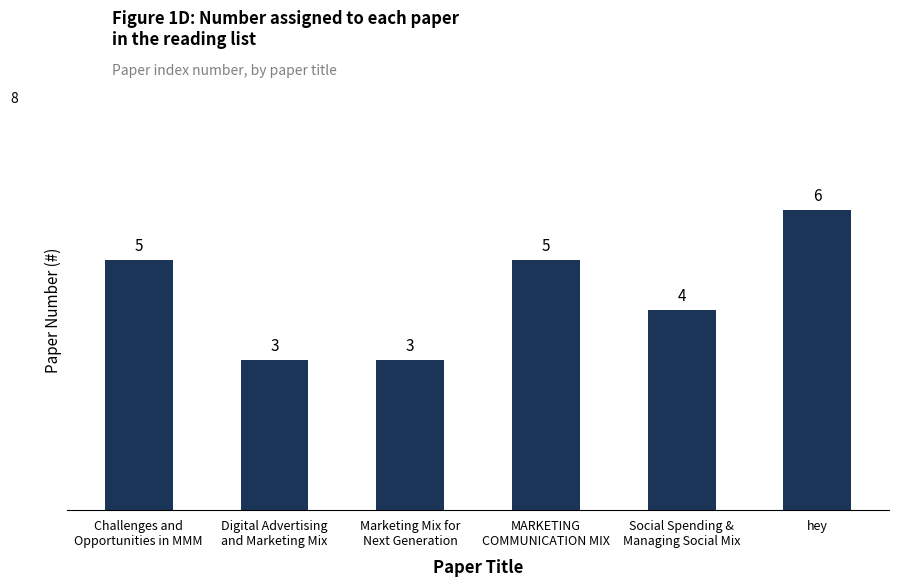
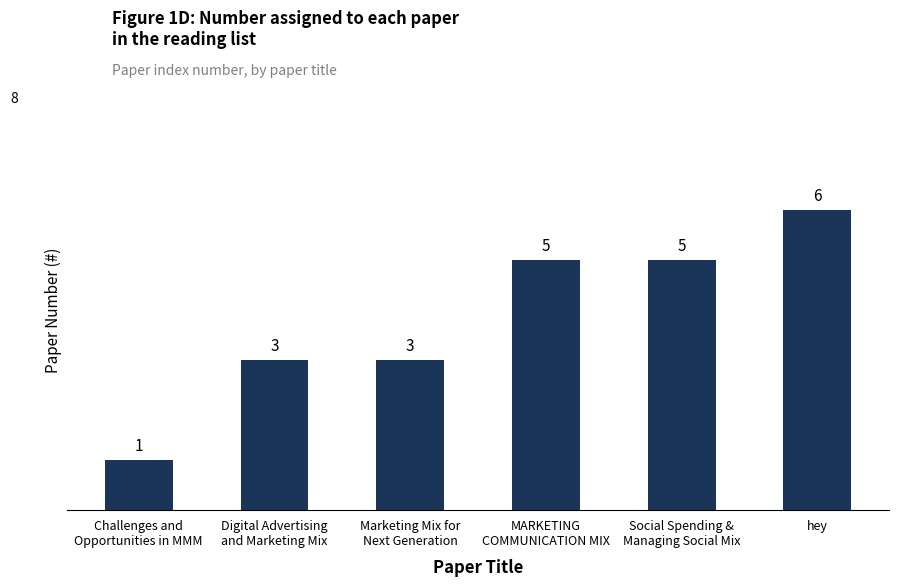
Challenges and Opportunities in MMM: 5 -> 1
Social Spending & Managing Social Mix: 4 -> 5
